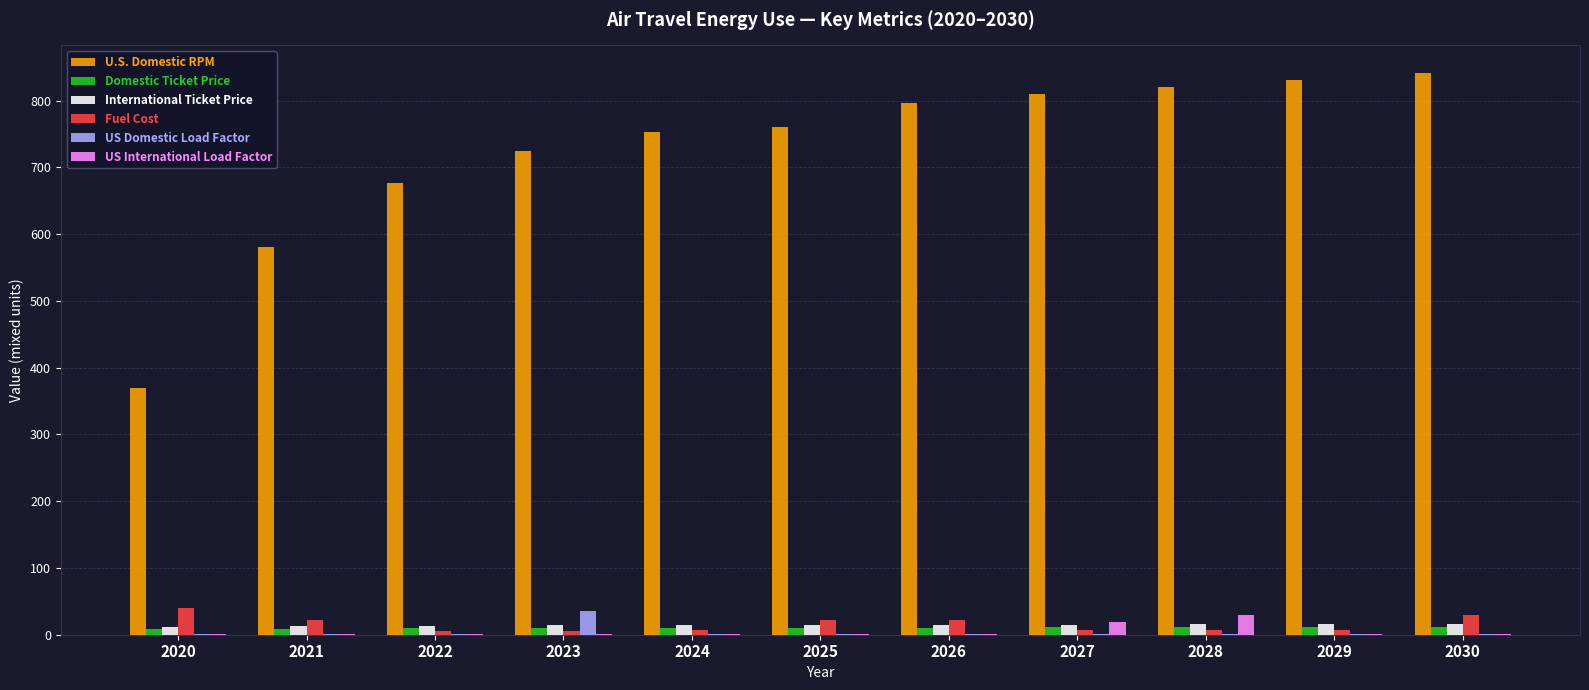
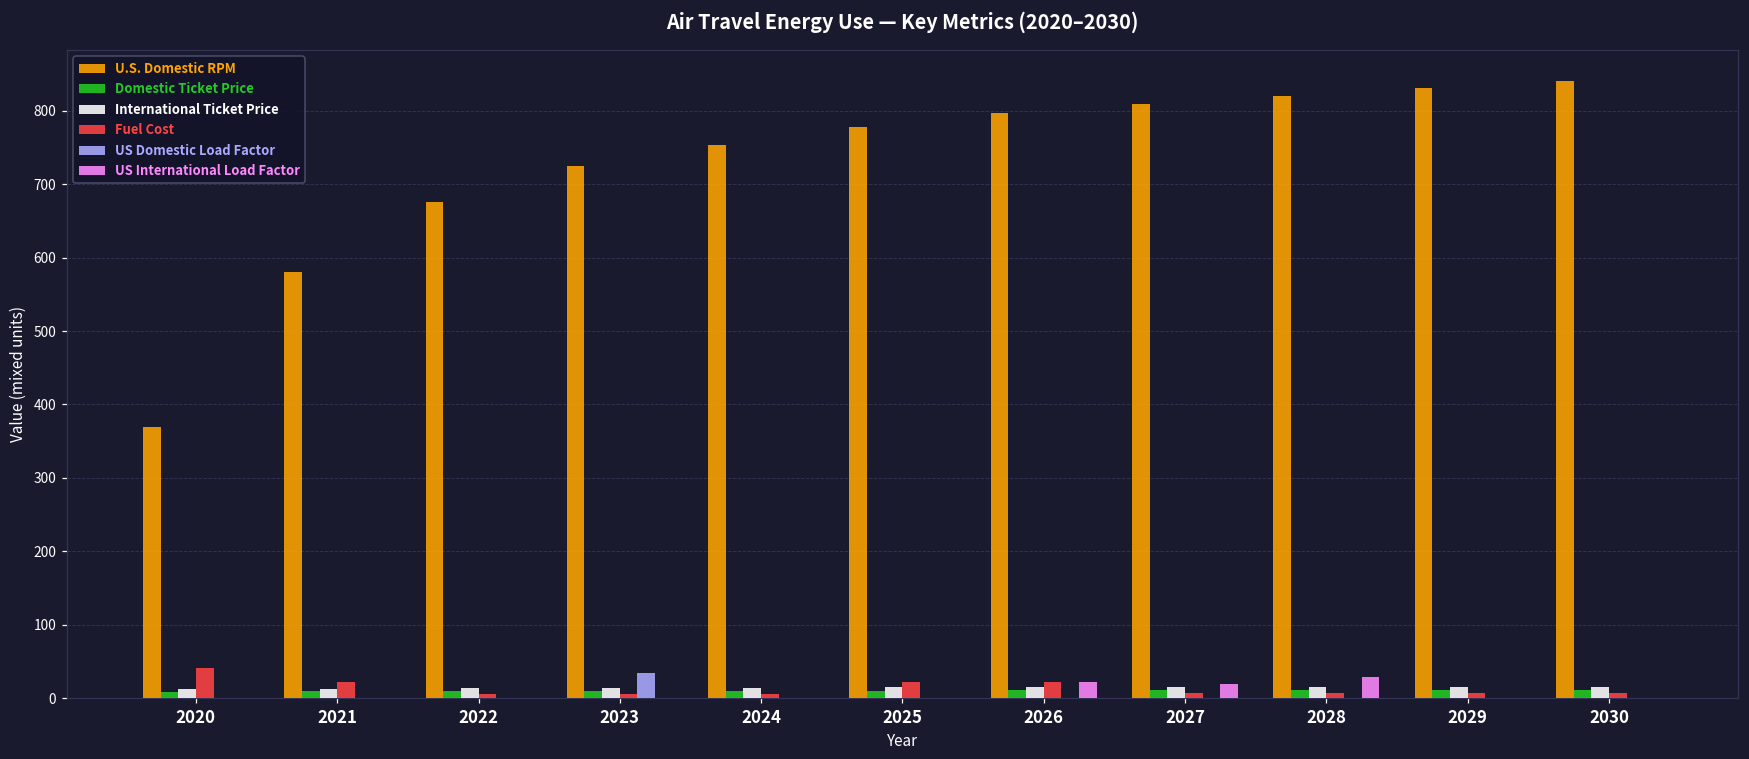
U.S. Domestic RPM, 2025: 760 -> 780
US International Load Factor, 2026: 0 -> 20
Fuel Cost, 2030: 30 -> 10
